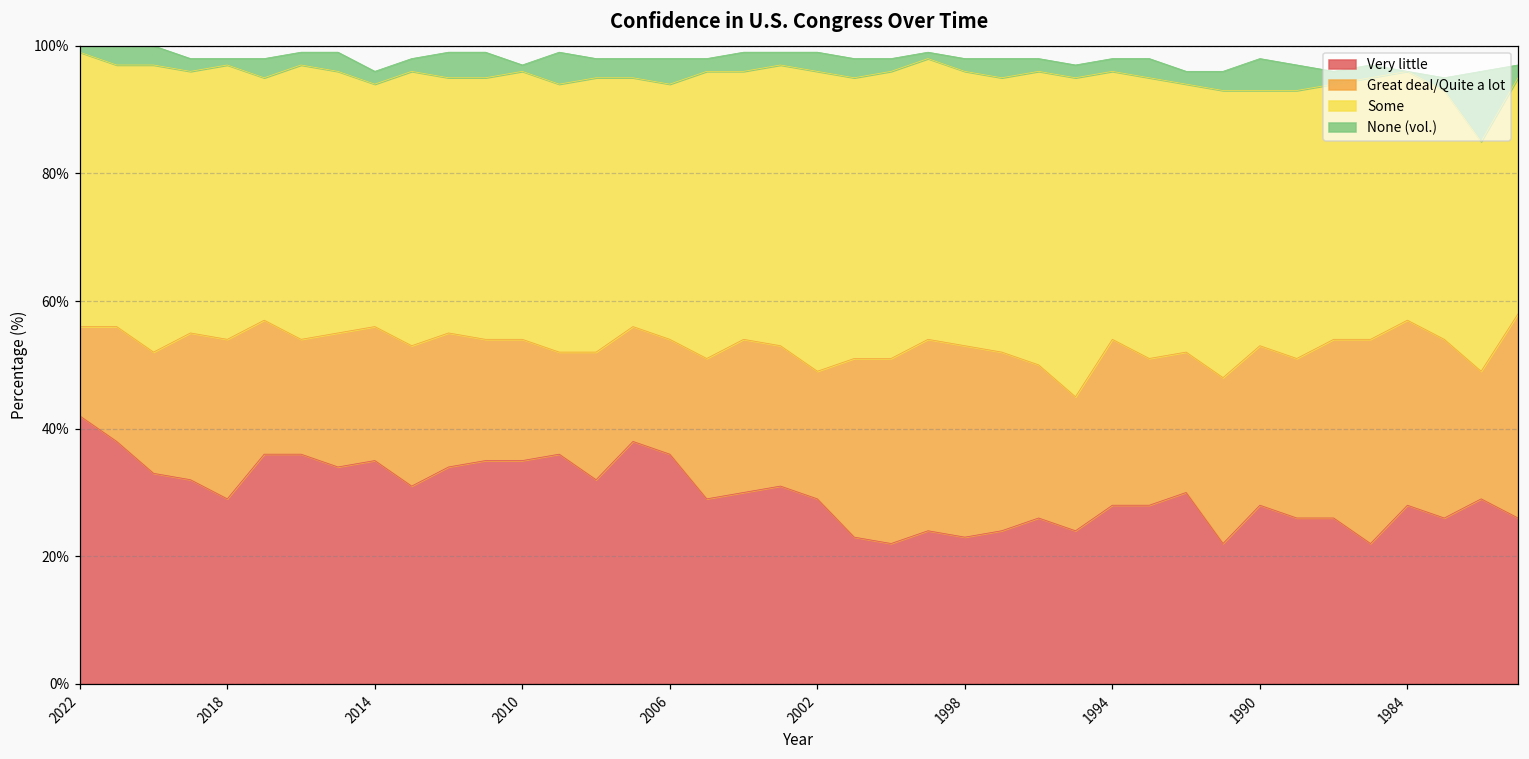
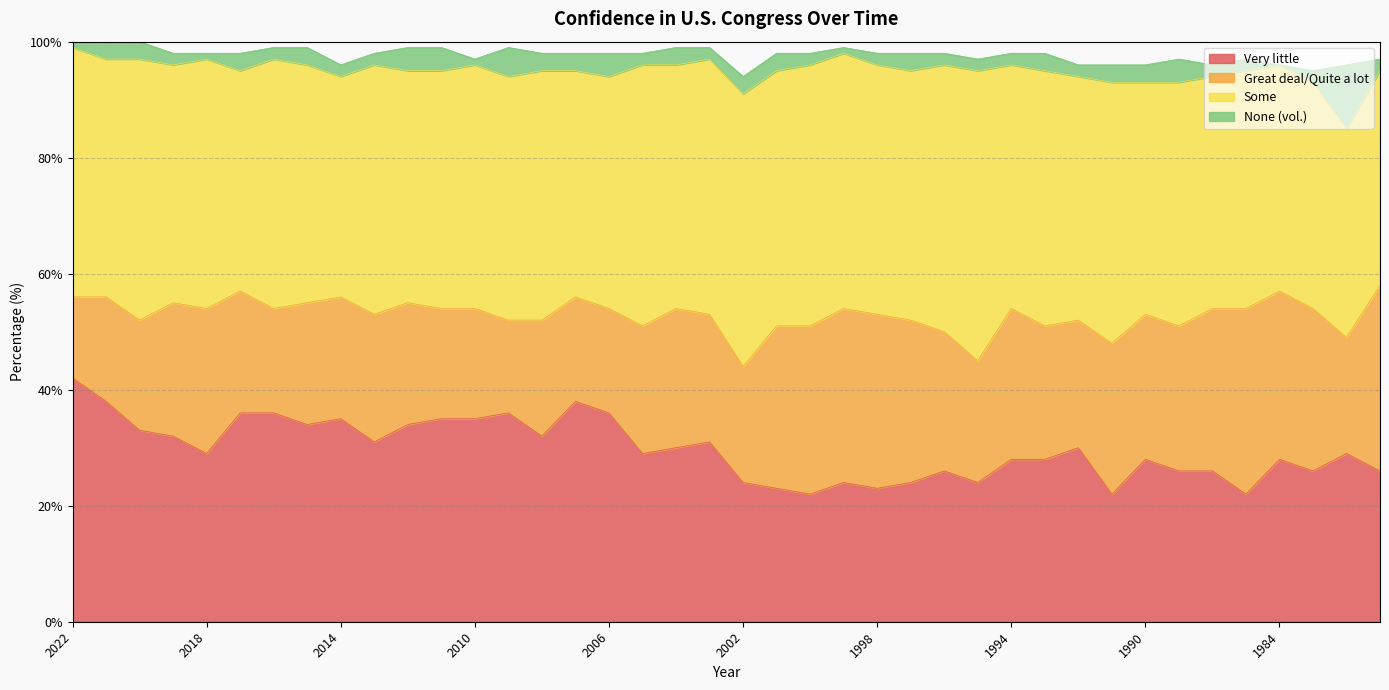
Very little, 2002: 29% -> 24%
None (vol.), 1990: 5% -> 3%
